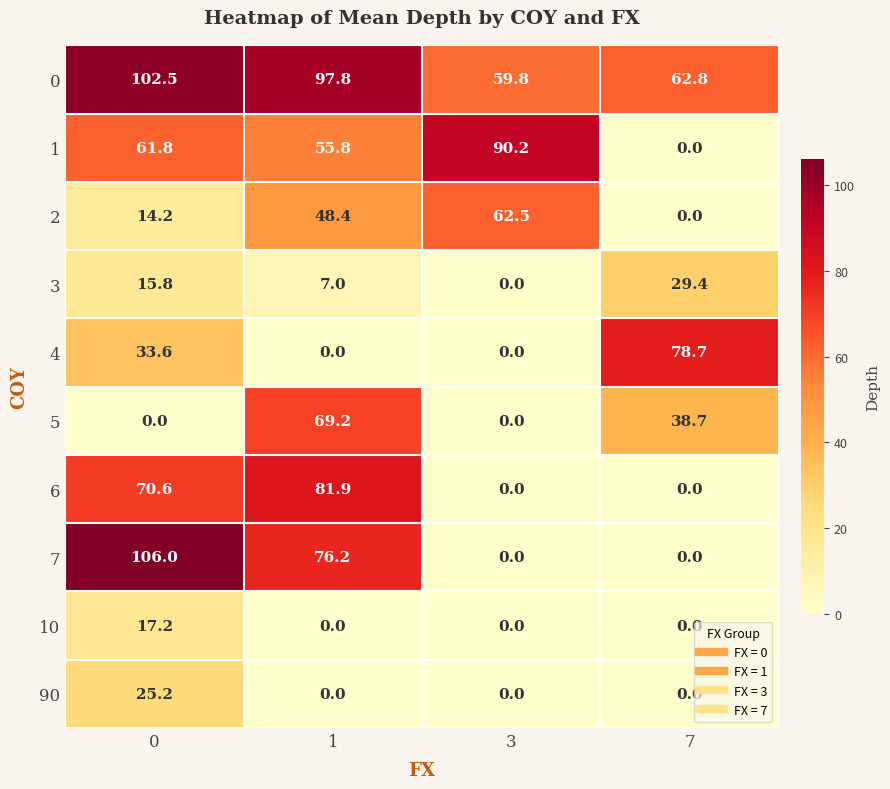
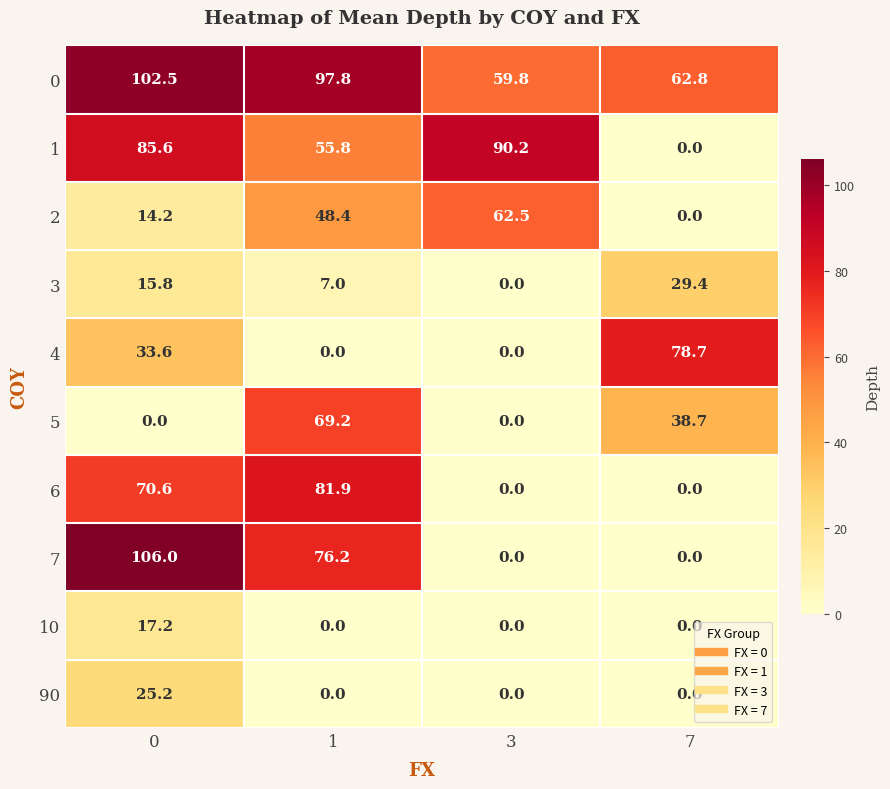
1, 0: 61.8 -> 85.6
